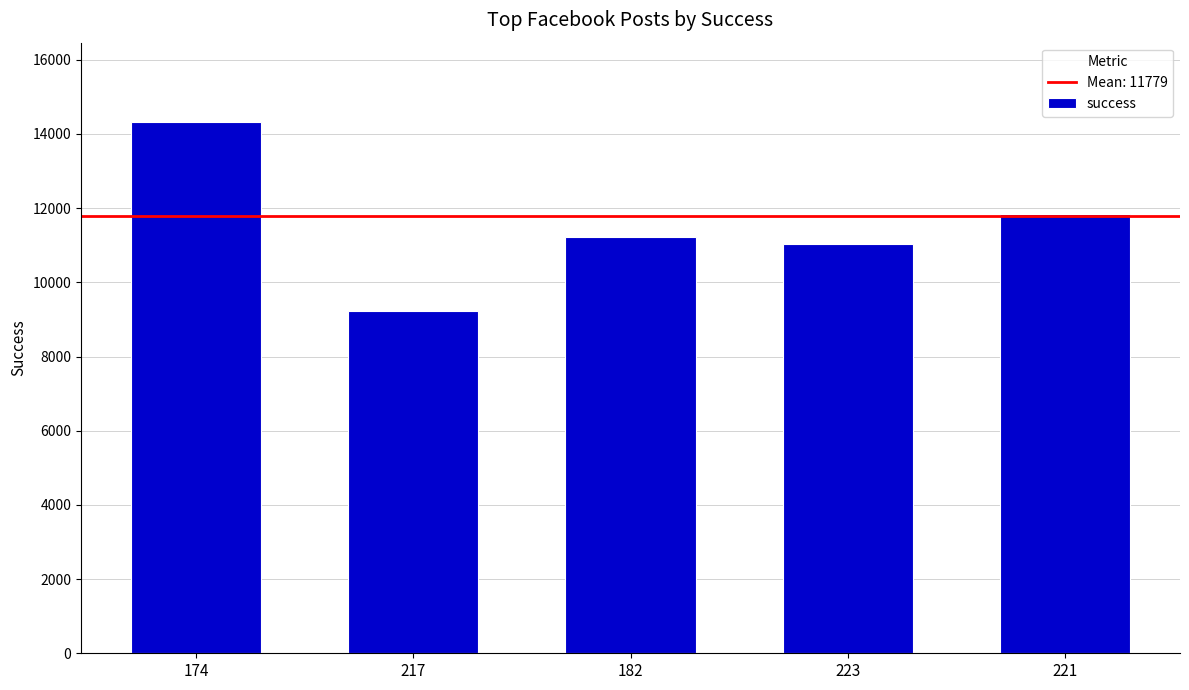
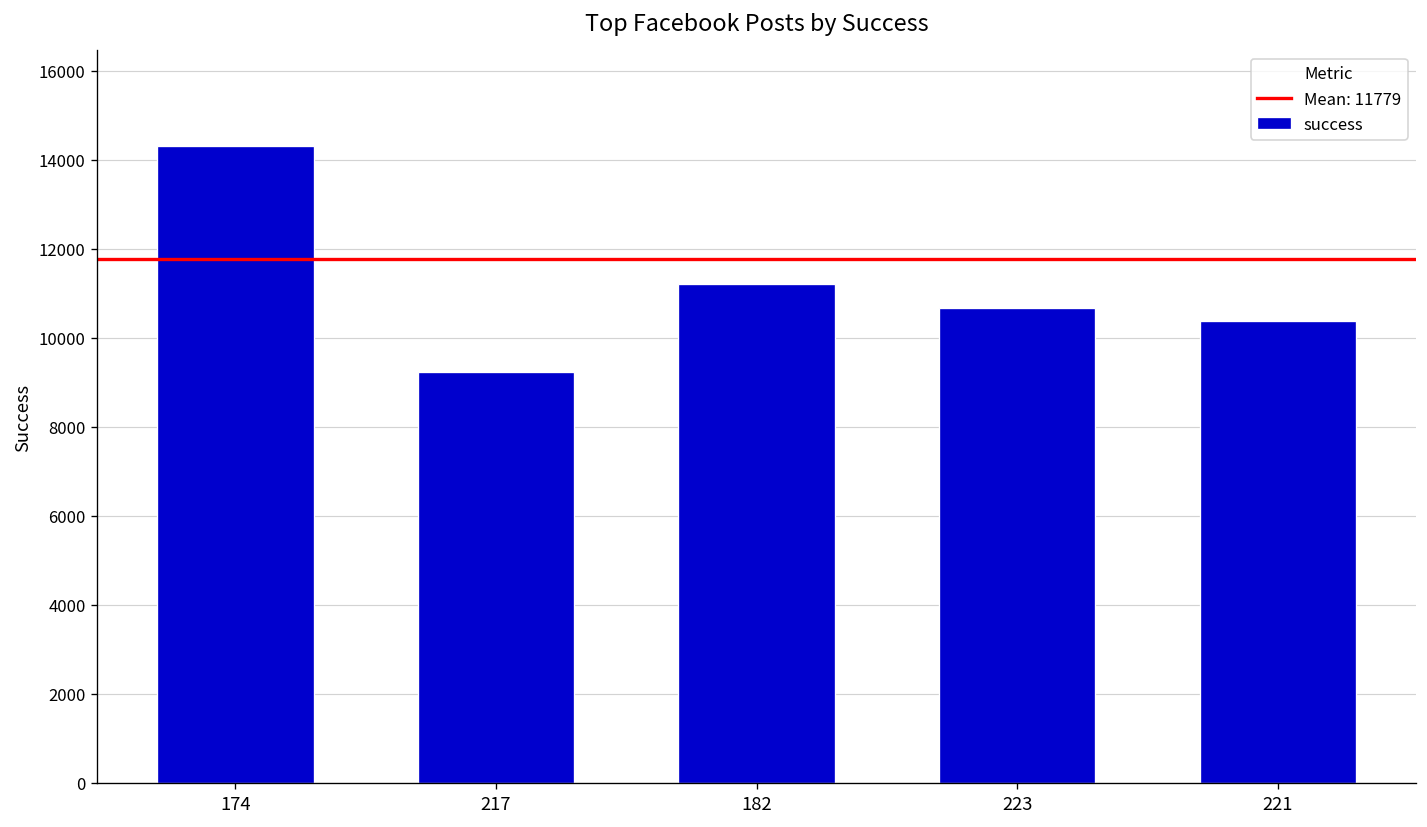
223: 11000 -> 10700
221: 11800 -> 10400
